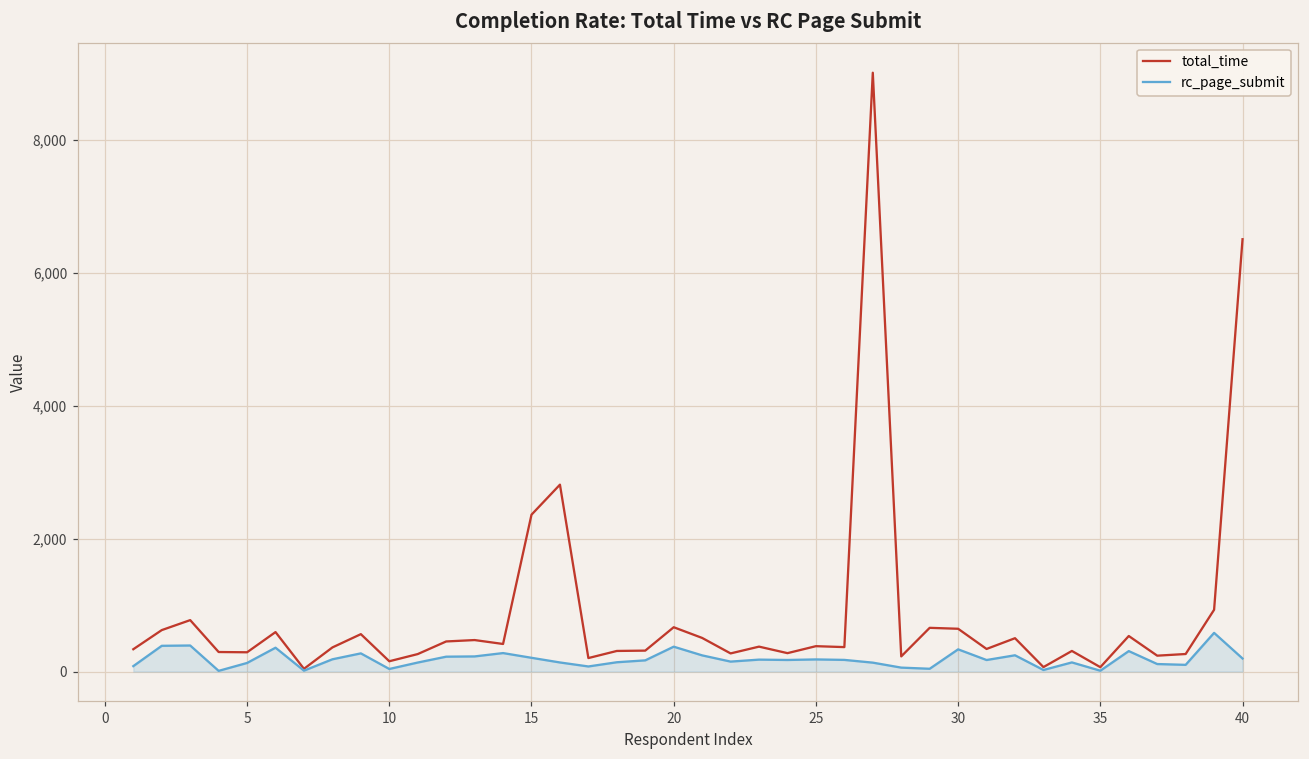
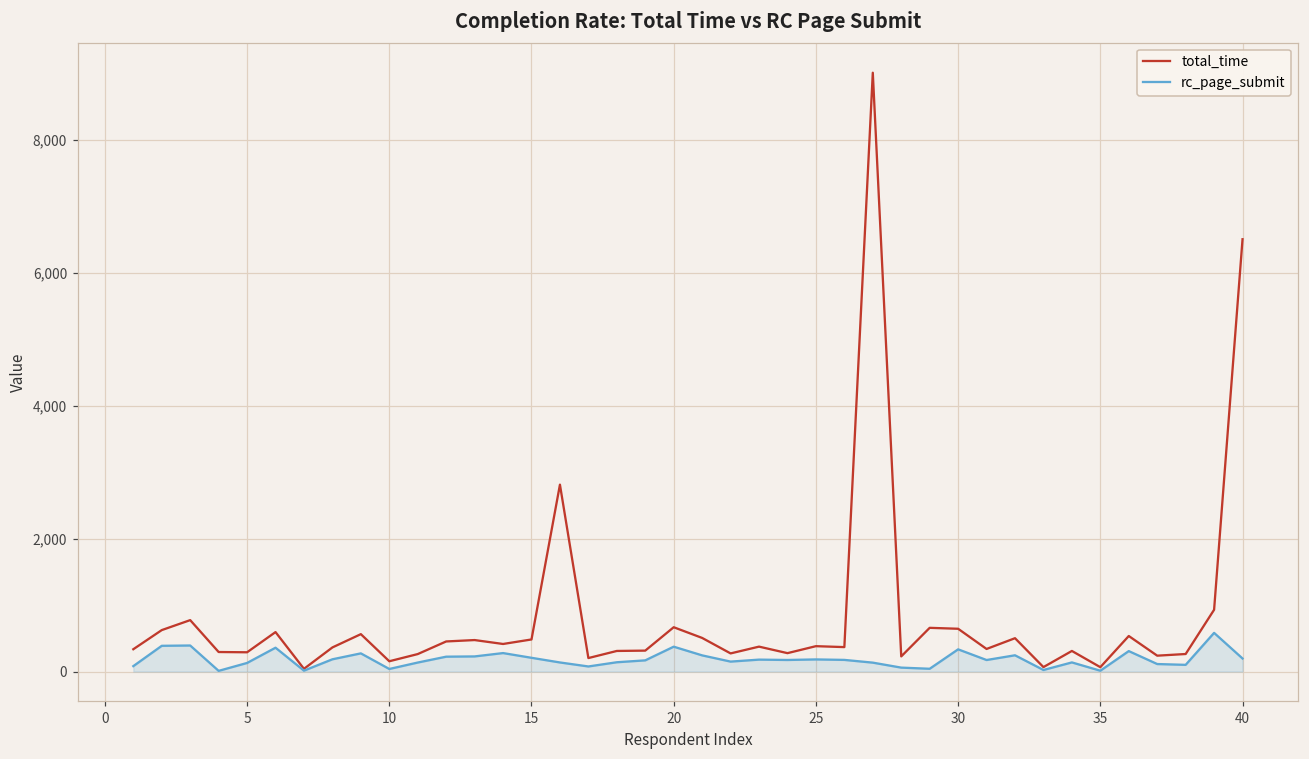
total_time, 15: 2,400 -> 500
